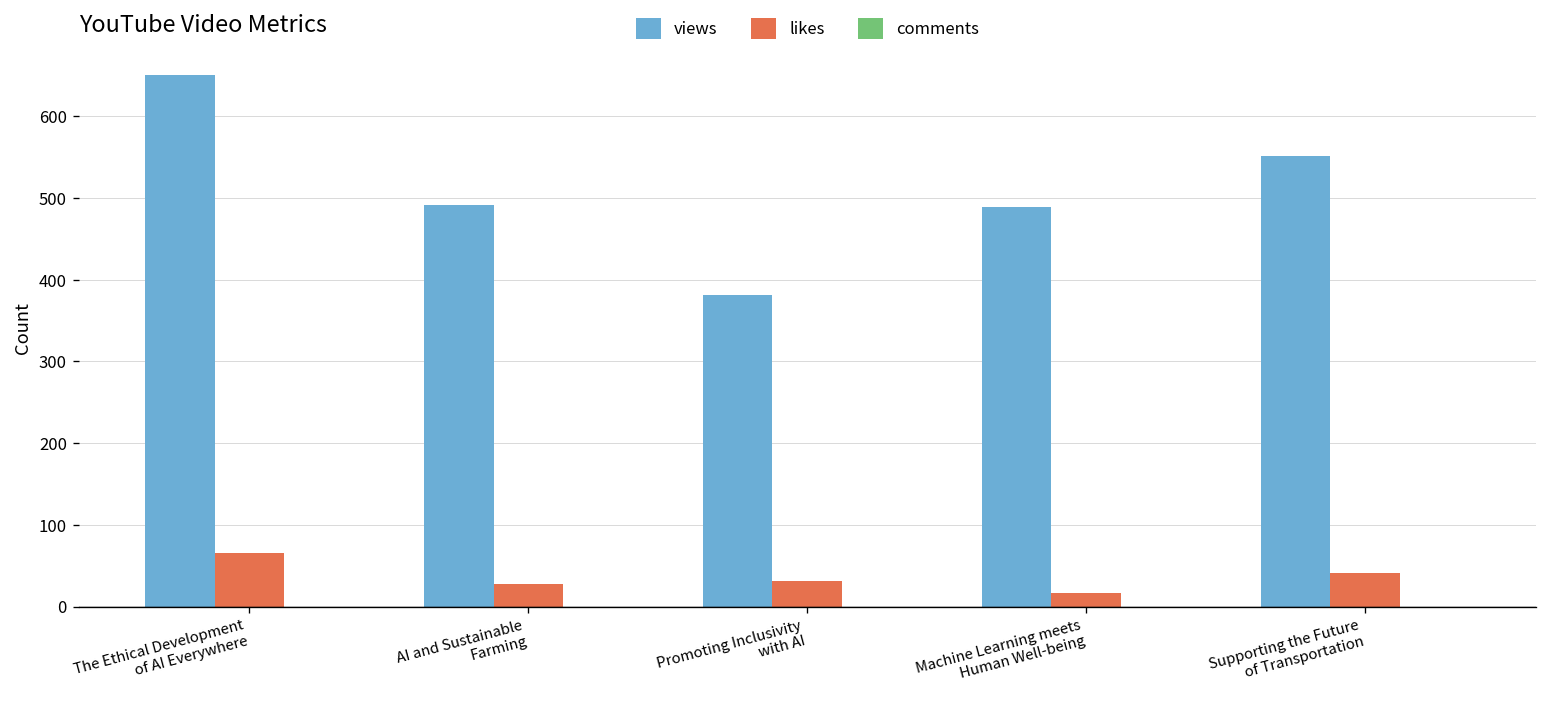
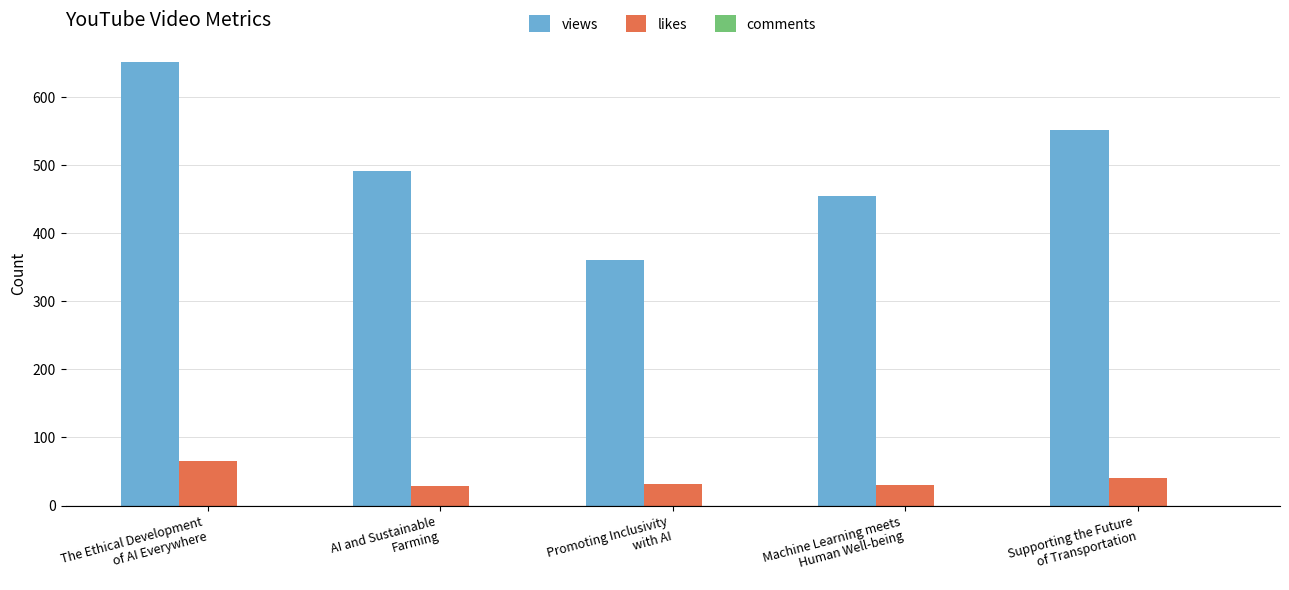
views, Promoting Inclusivity with AI: 380 -> 360
views, Machine Learning meets Human Well-being: 490 -> 450
likes, Machine Learning meets Human Well-being: 20 -> 30
